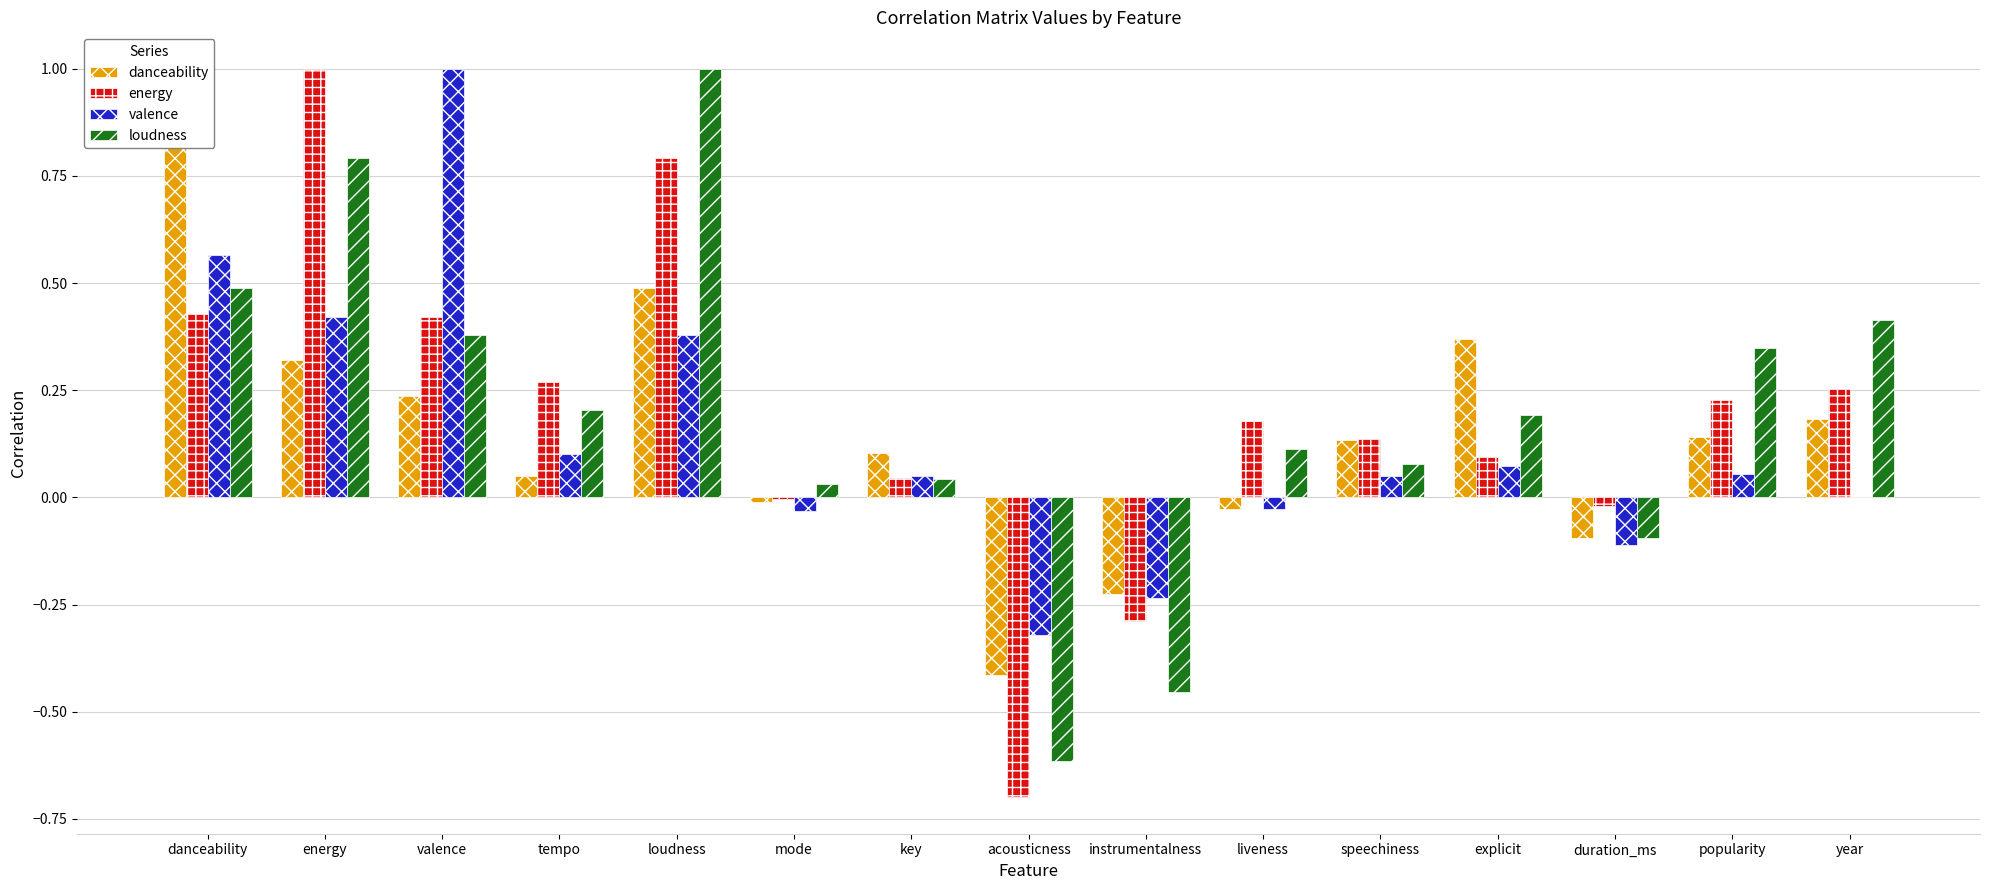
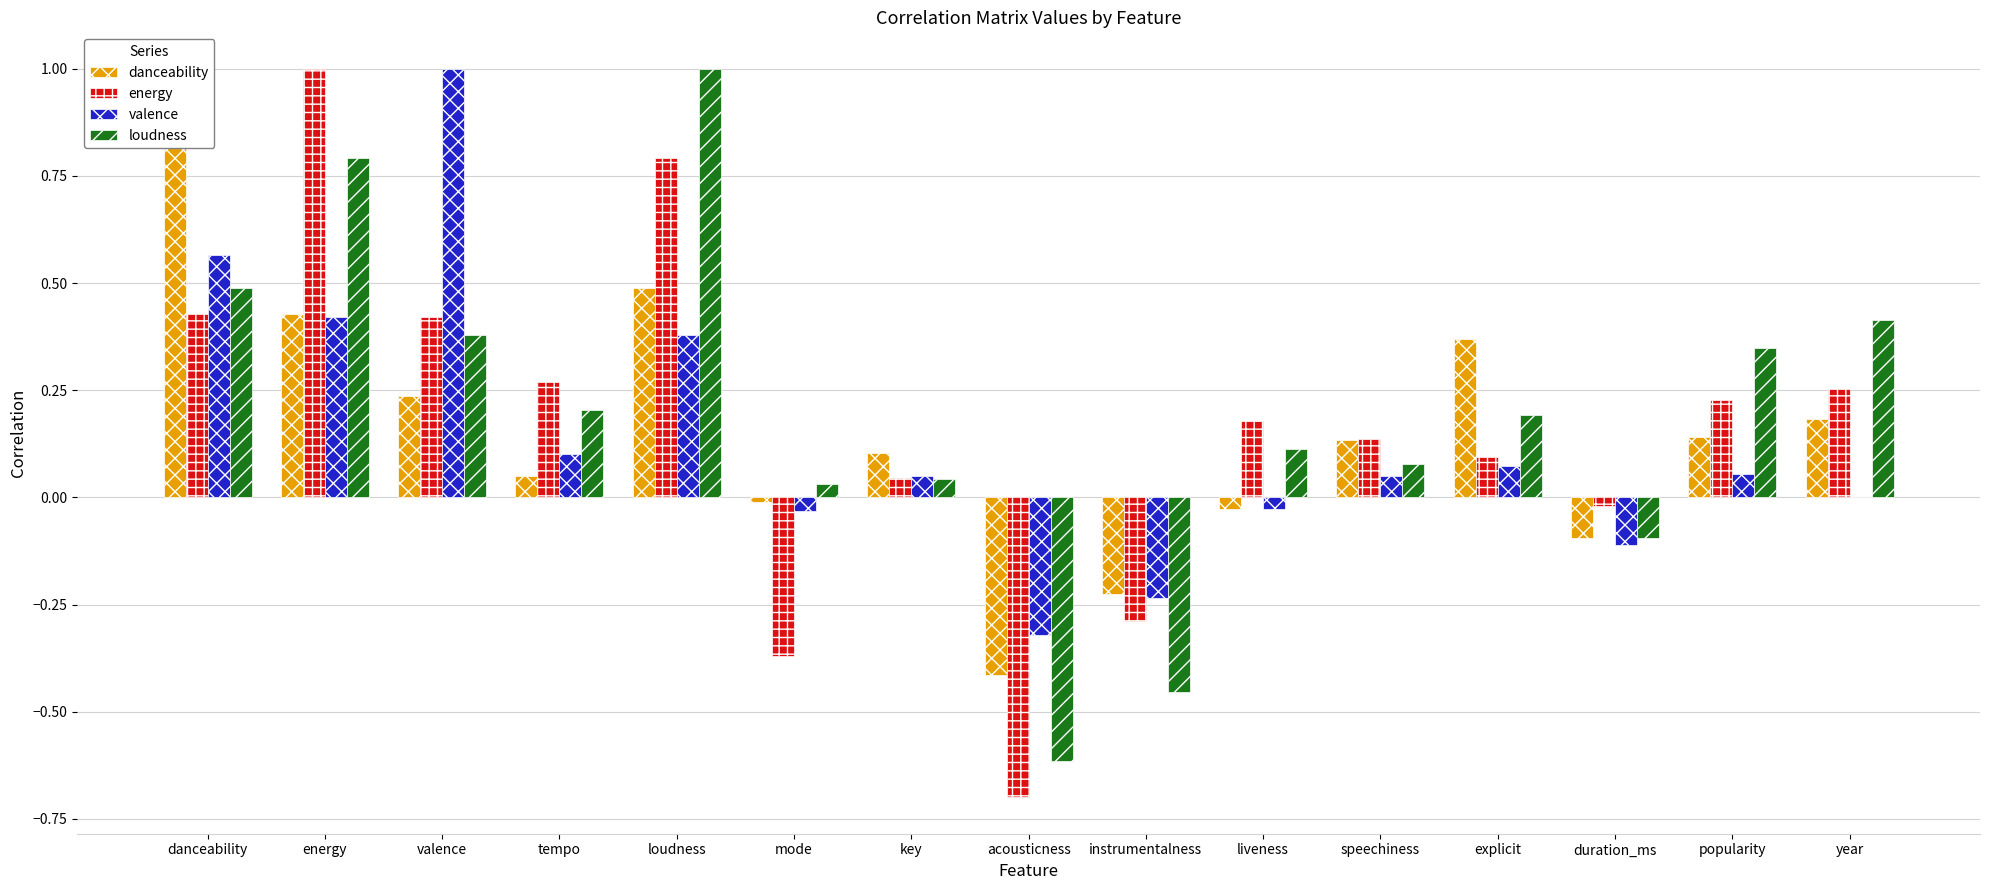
danceability, energy: 0.32 -> 0.43
energy, mode: 0.00 -> -0.37
